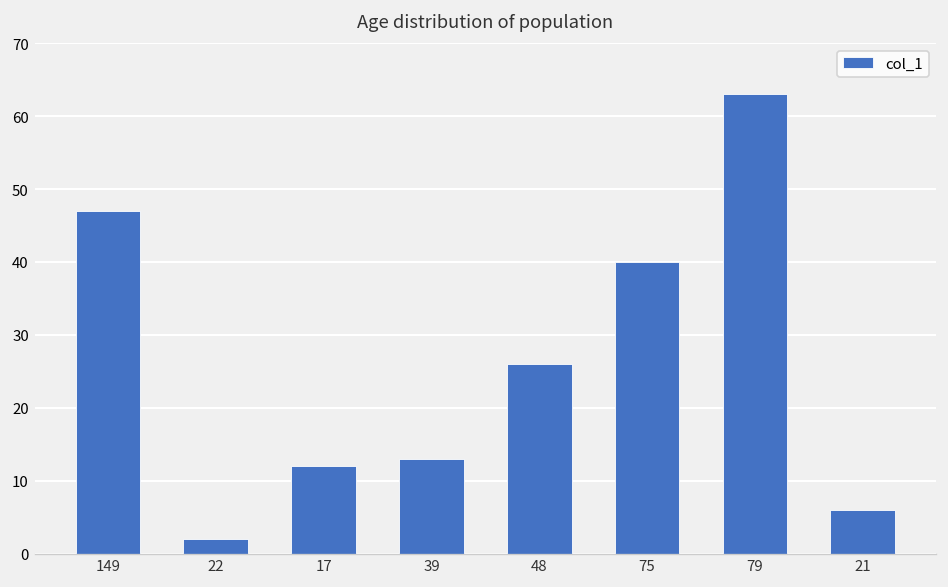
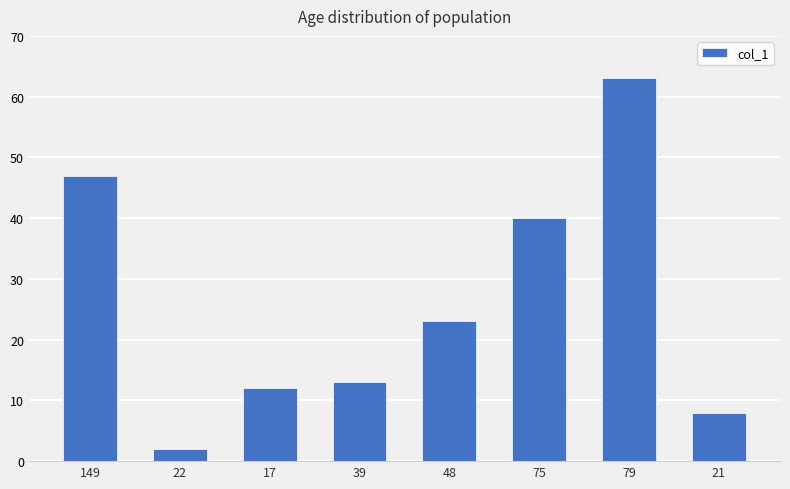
48: 26 -> 23
21: 6 -> 8
